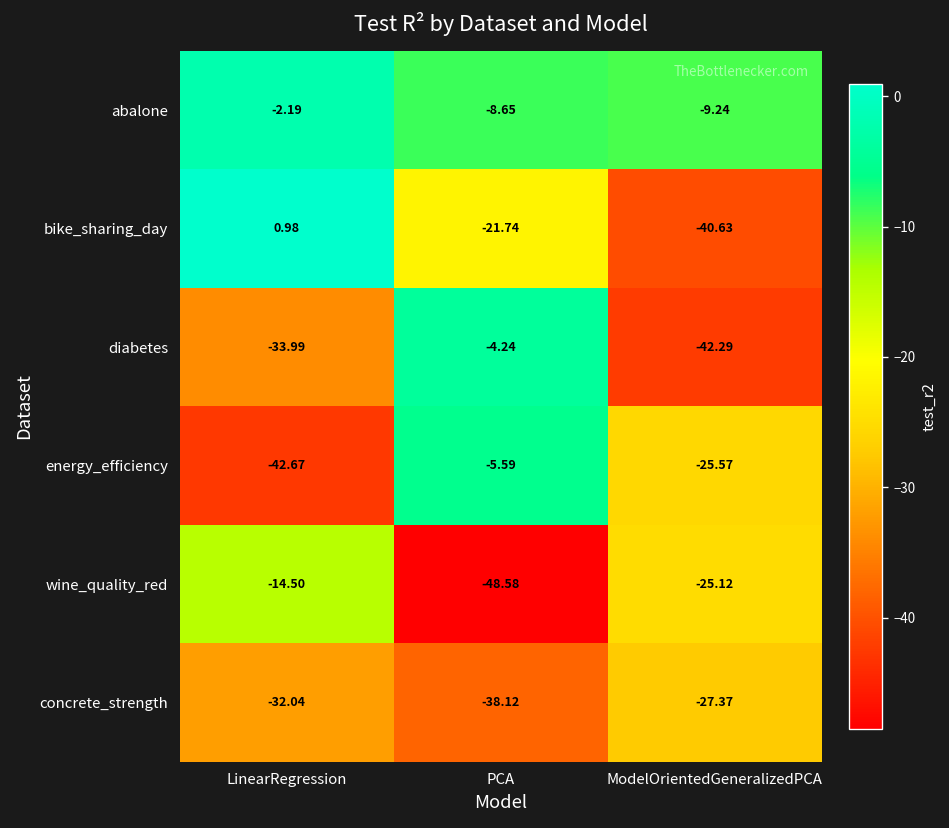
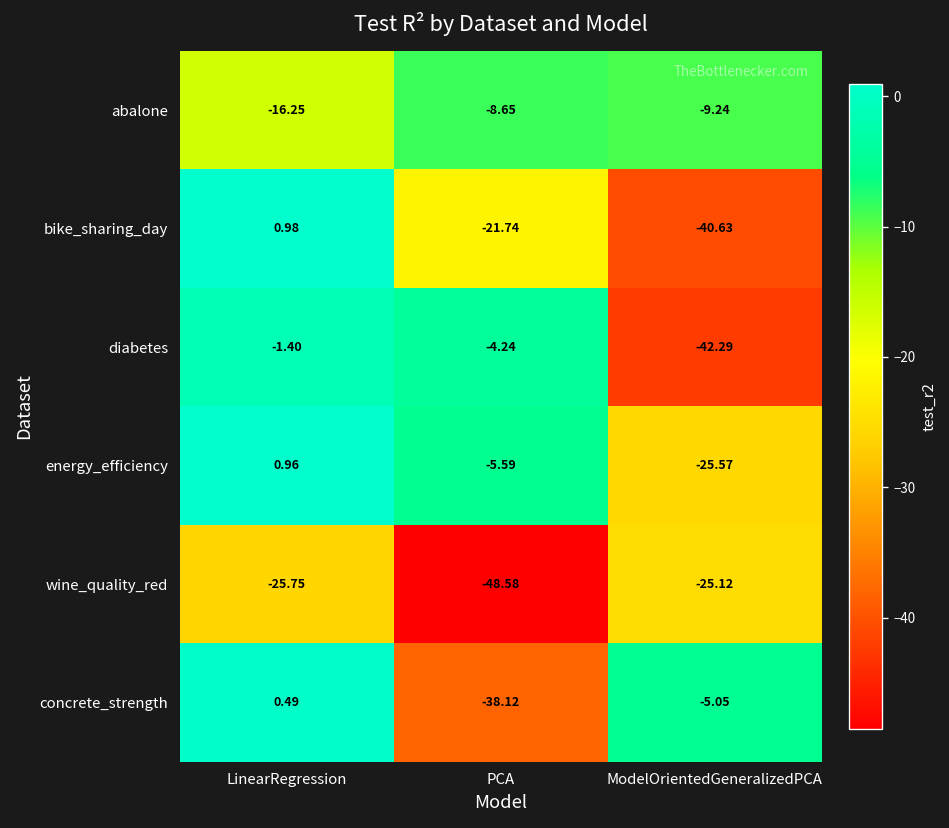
abalone, LinearRegression: -2.19 -> -16.25
diabetes, LinearRegression: -33.99 -> -1.40
energy_efficiency, LinearRegression: -42.67 -> 0.96
wine_quality_red, LinearRegression: -14.50 -> -25.75
concrete_strength, LinearRegression: -32.04 -> 0.49
concrete_strength, ModelOrientedGeneralizedPCA: -27.37 -> -5.05
